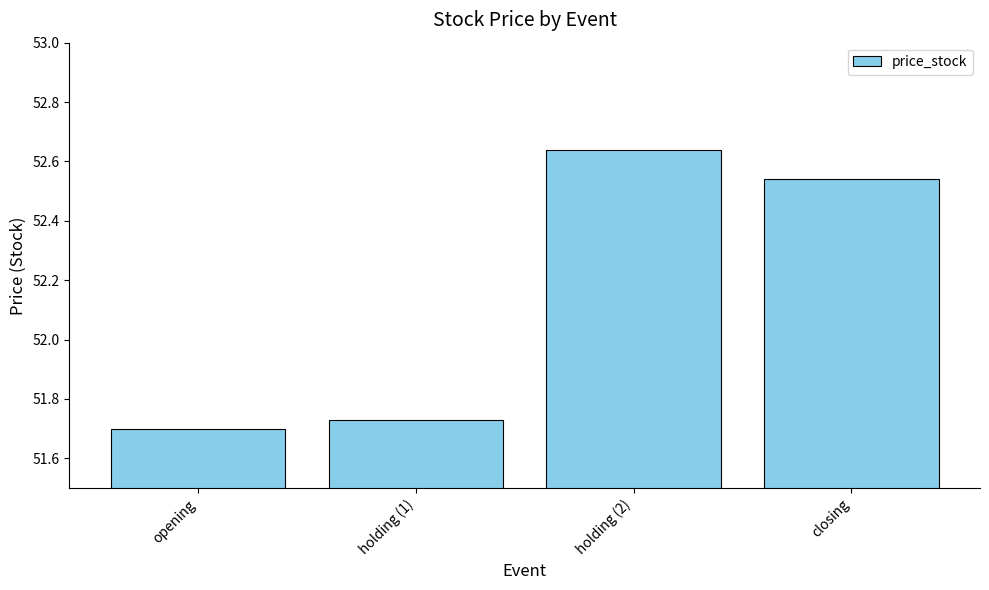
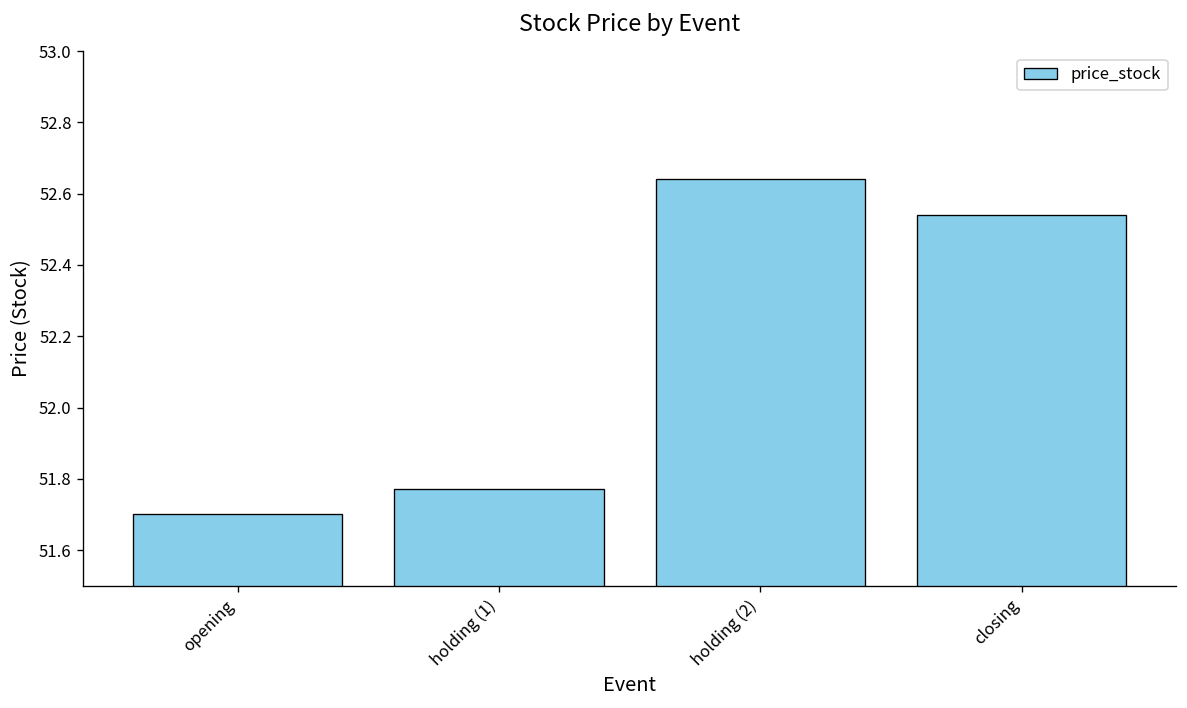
holding (1): 51.73 -> 51.77
